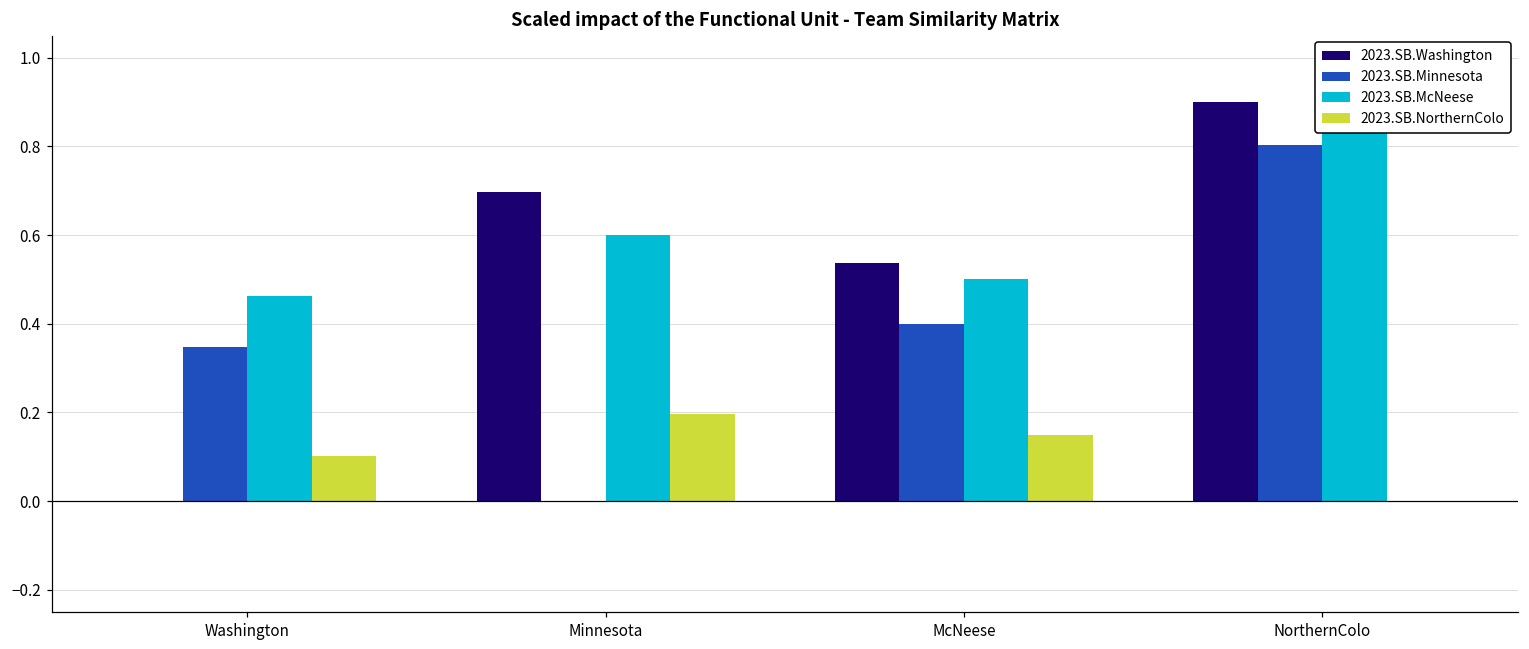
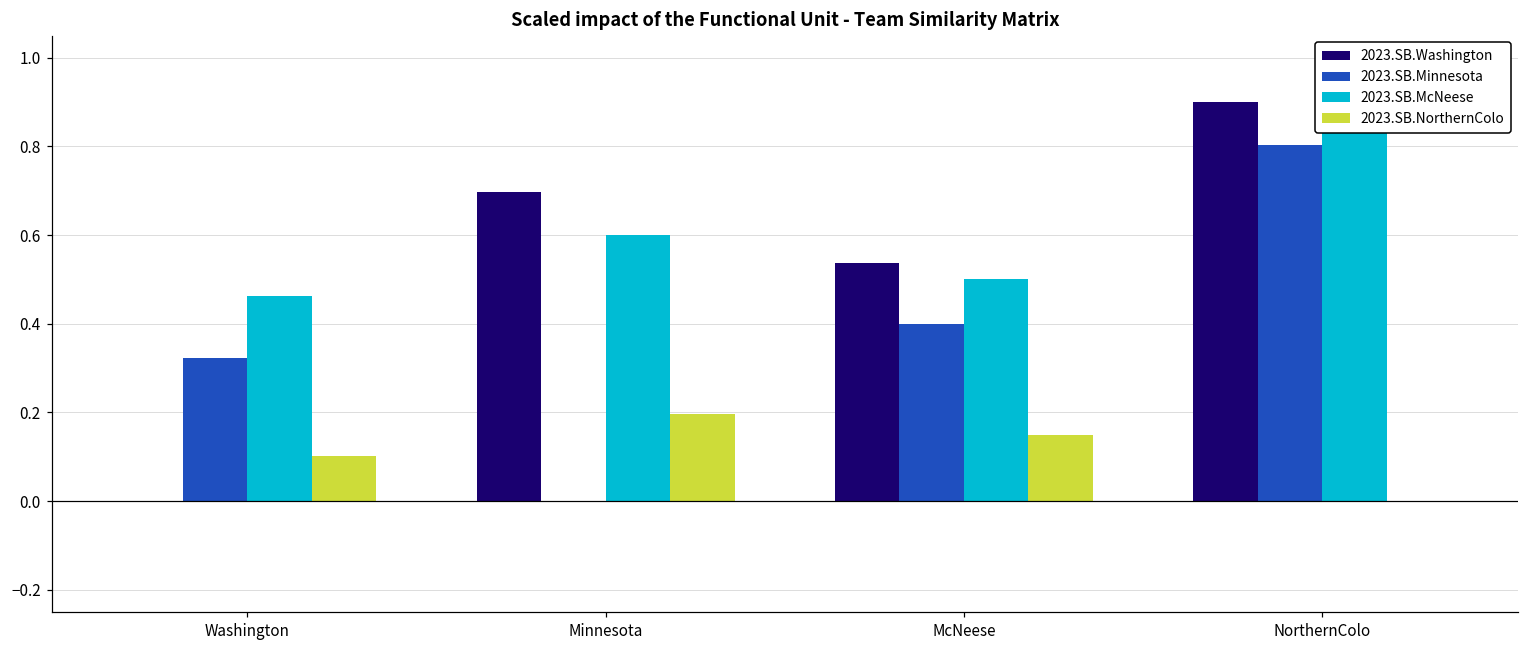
2023.SB.Minnesota, Washington: 0.35 -> 0.32
